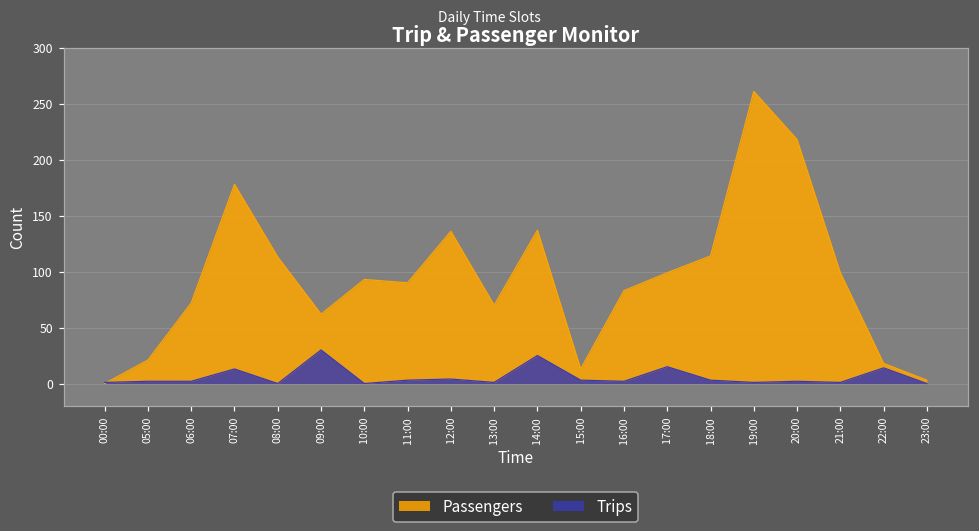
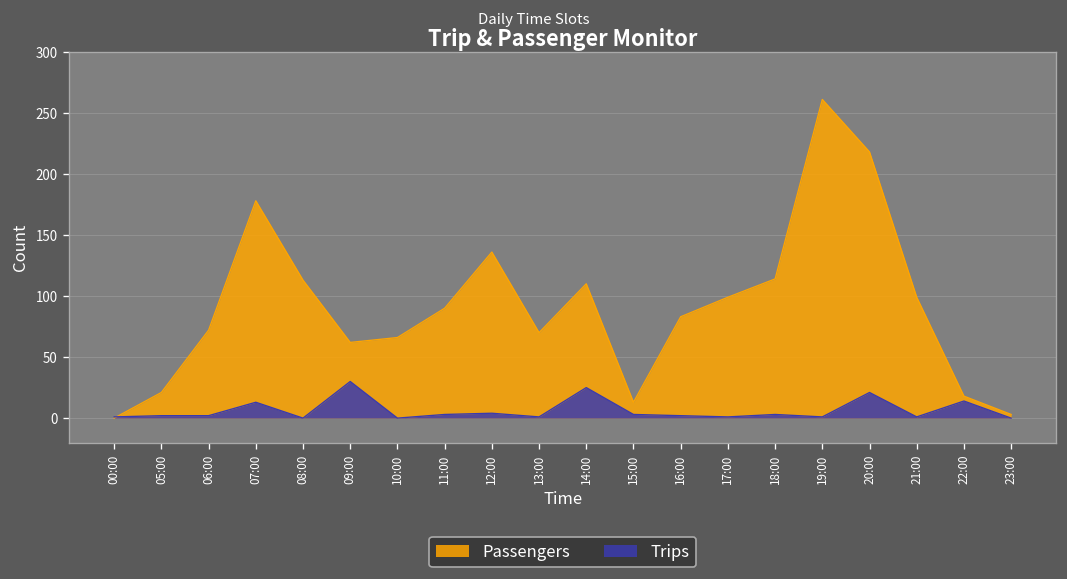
Passengers, 10:00: 93 -> 66
Passengers, 14:00: 137 -> 110
Trips, 17:00: 15 -> 1
Trips, 20:00: 2 -> 21
